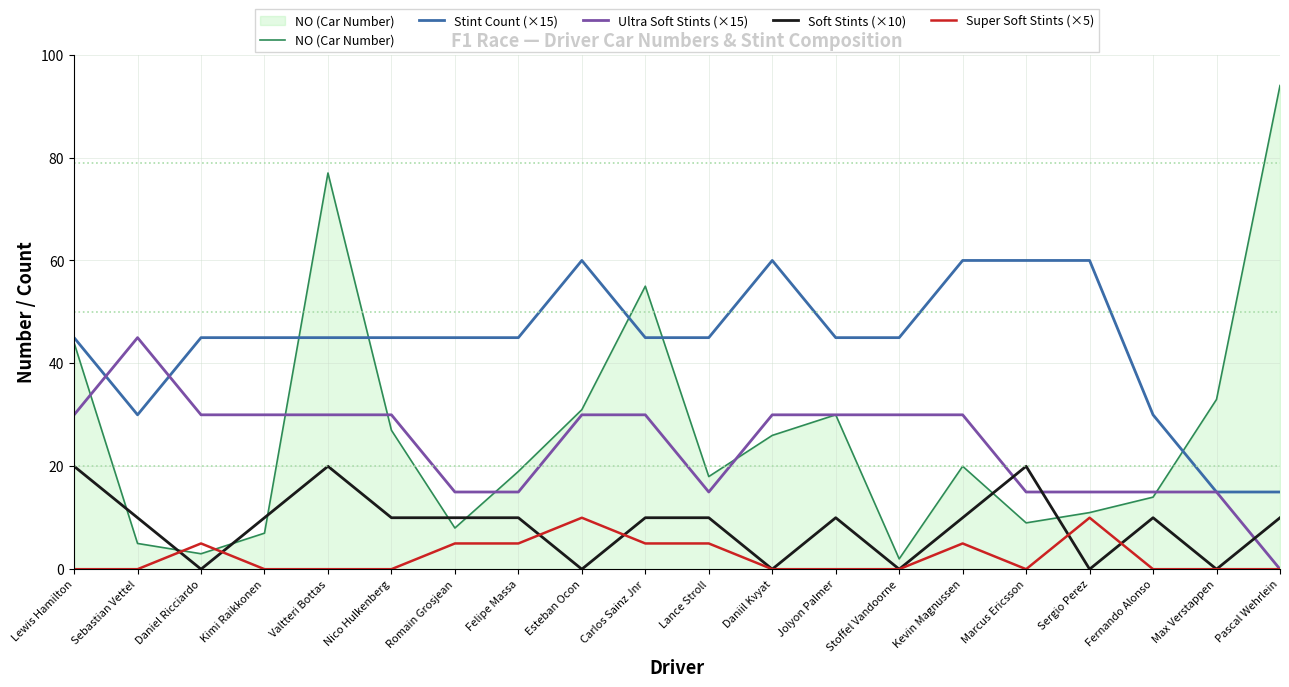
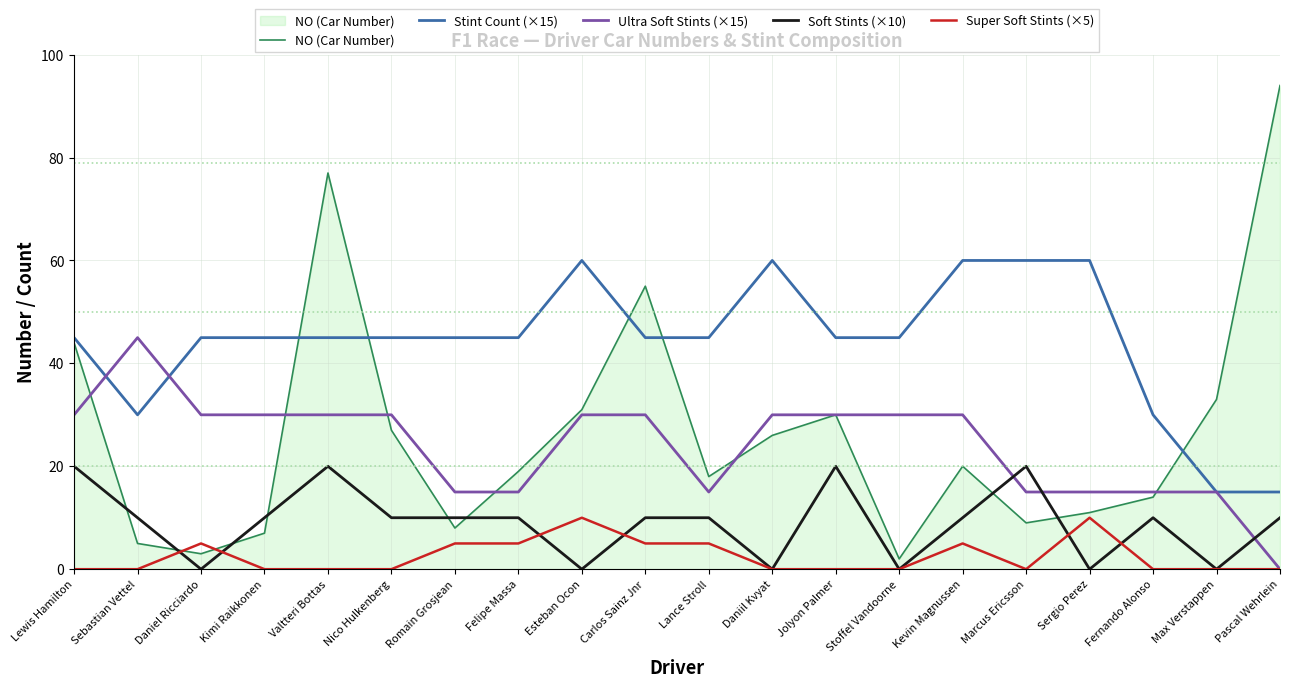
Soft Stints (×10), Jolyon Palmer: 10 -> 20
